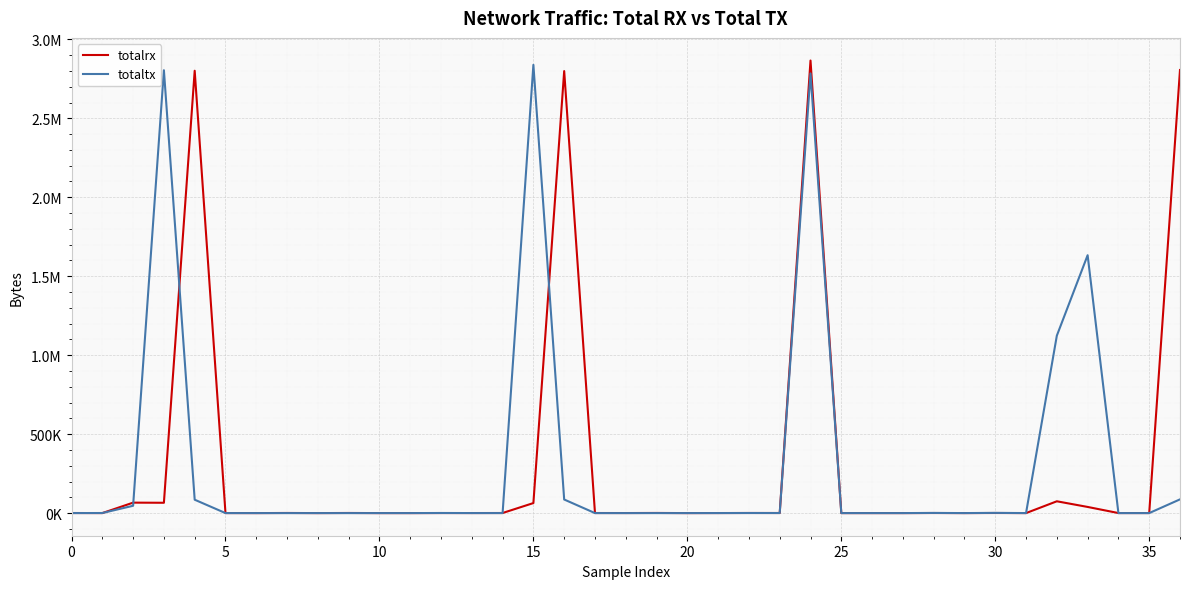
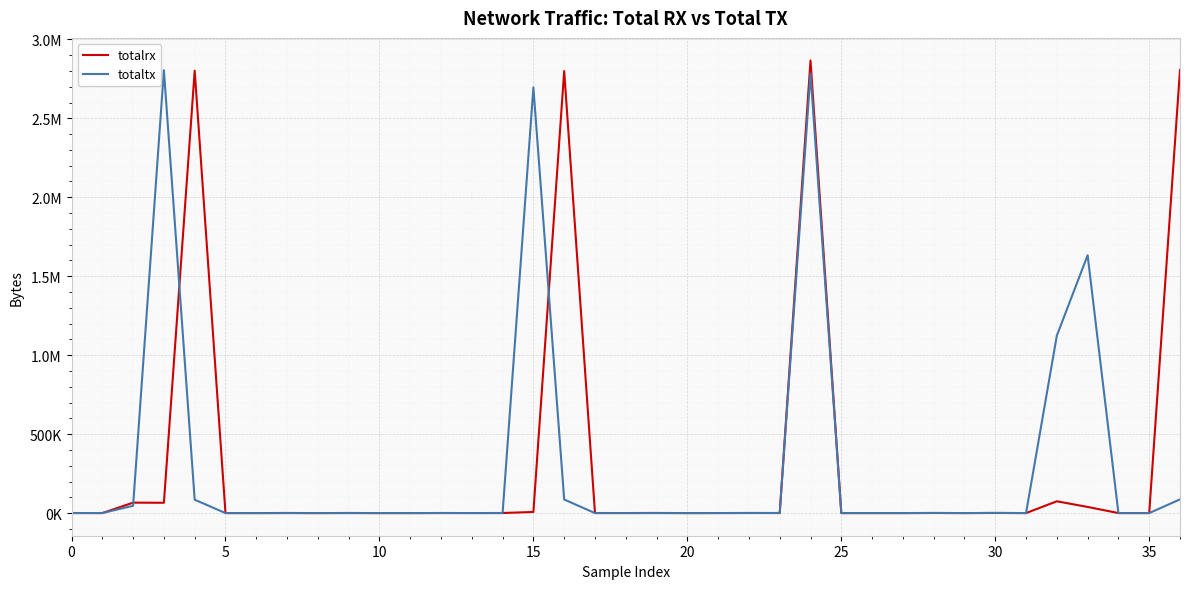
totalrx, 15: 60000 -> 10000
totaltx, 15: 2840000 -> 2700000
